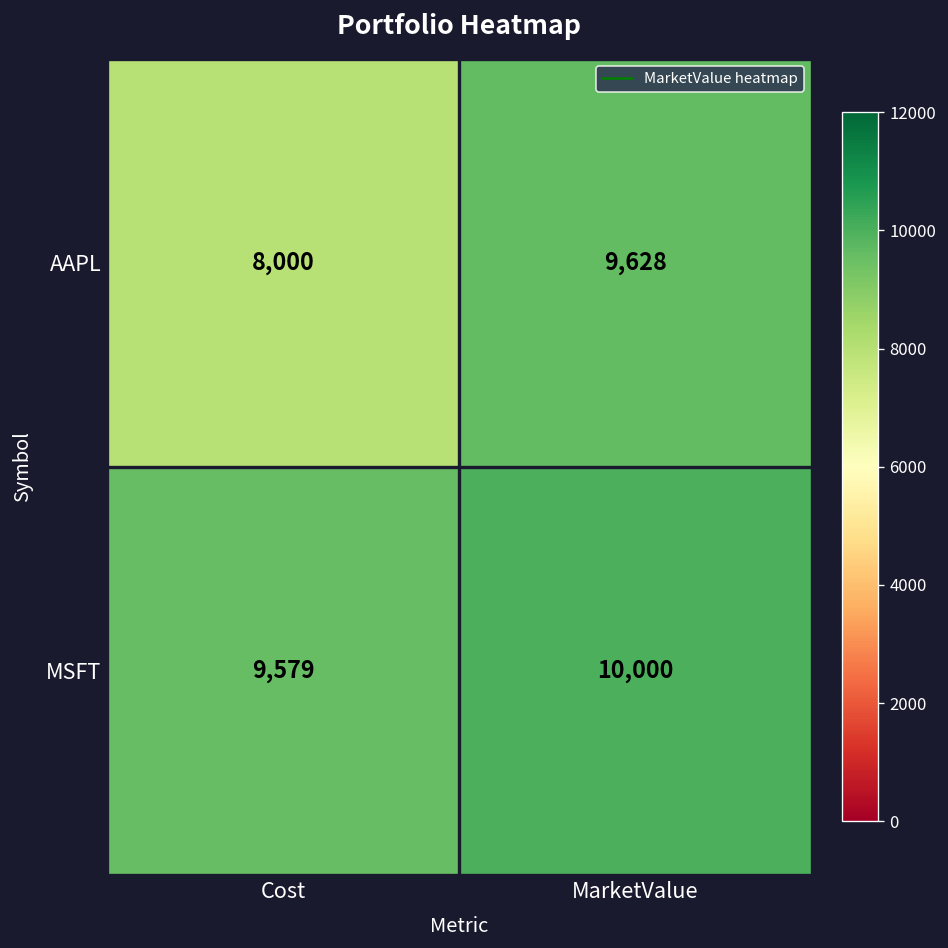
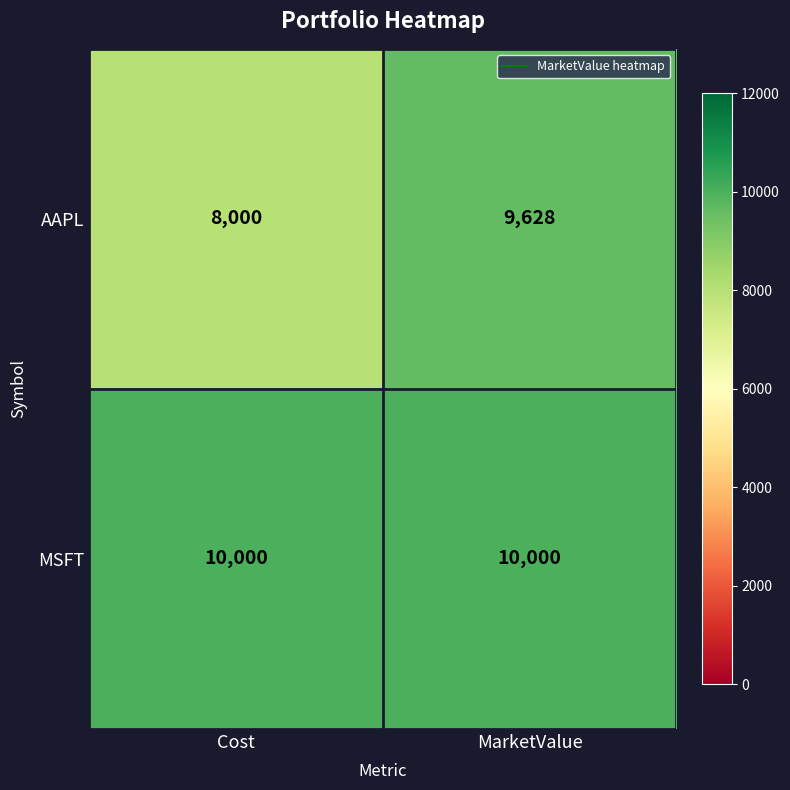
MSFT, Cost: 9,579 -> 10,000
